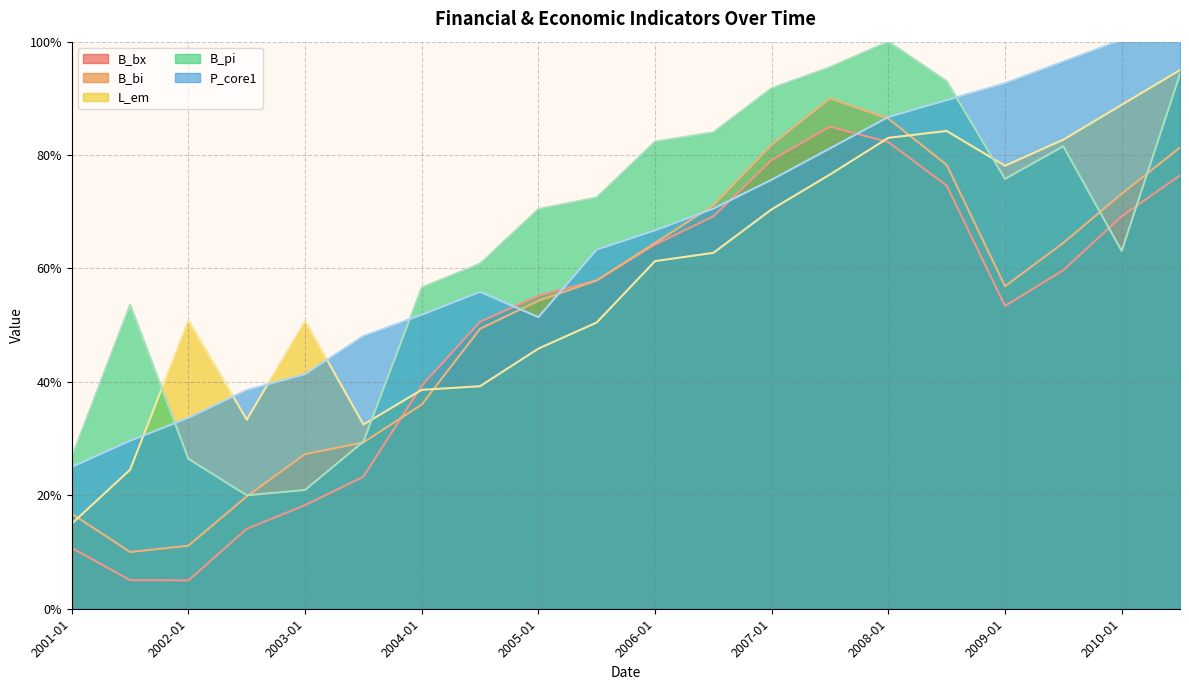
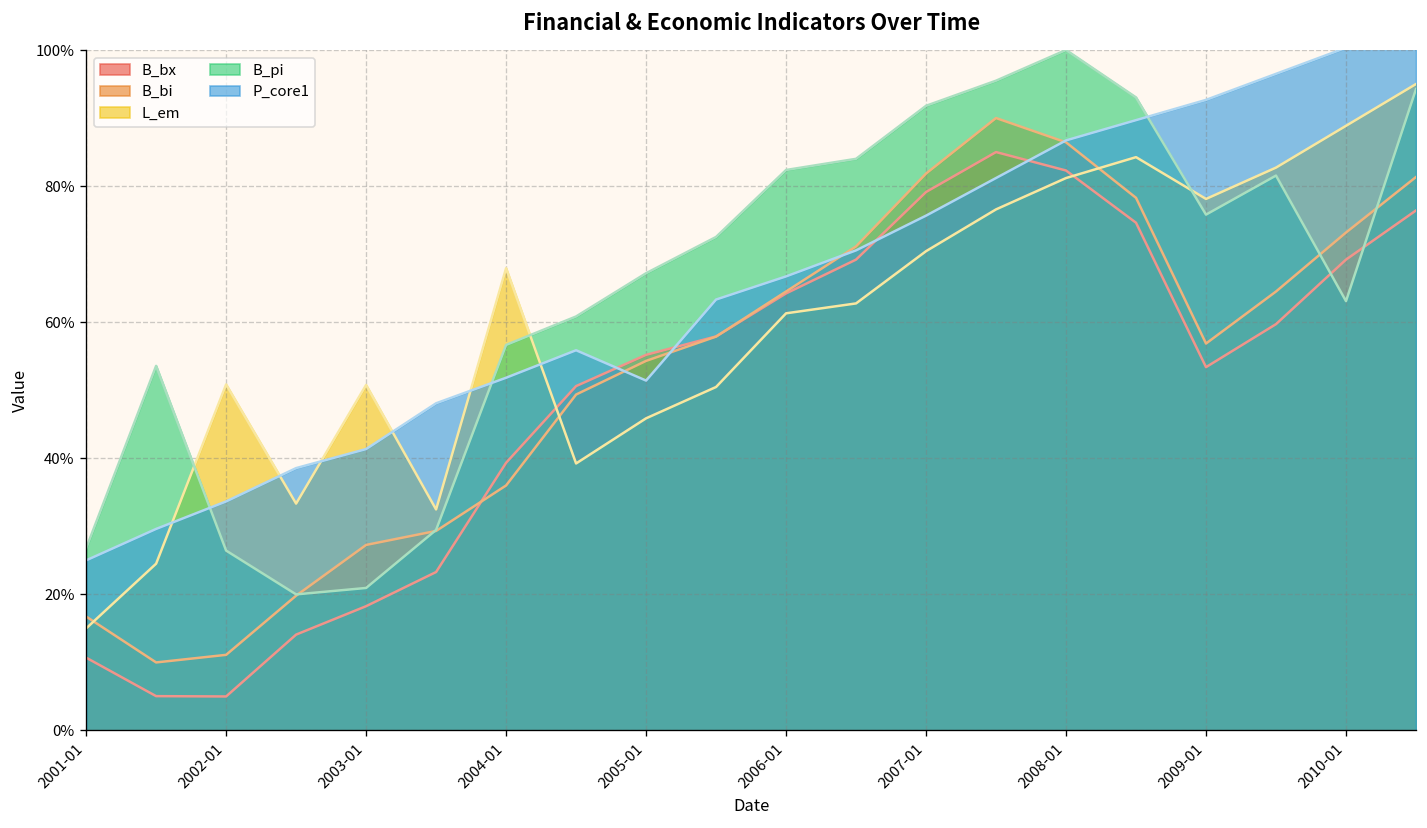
L_em, 2004-01: 39% -> 68%
B_pi, 2005-01: 70% -> 67%
L_em, 2008-01: 83% -> 81%
